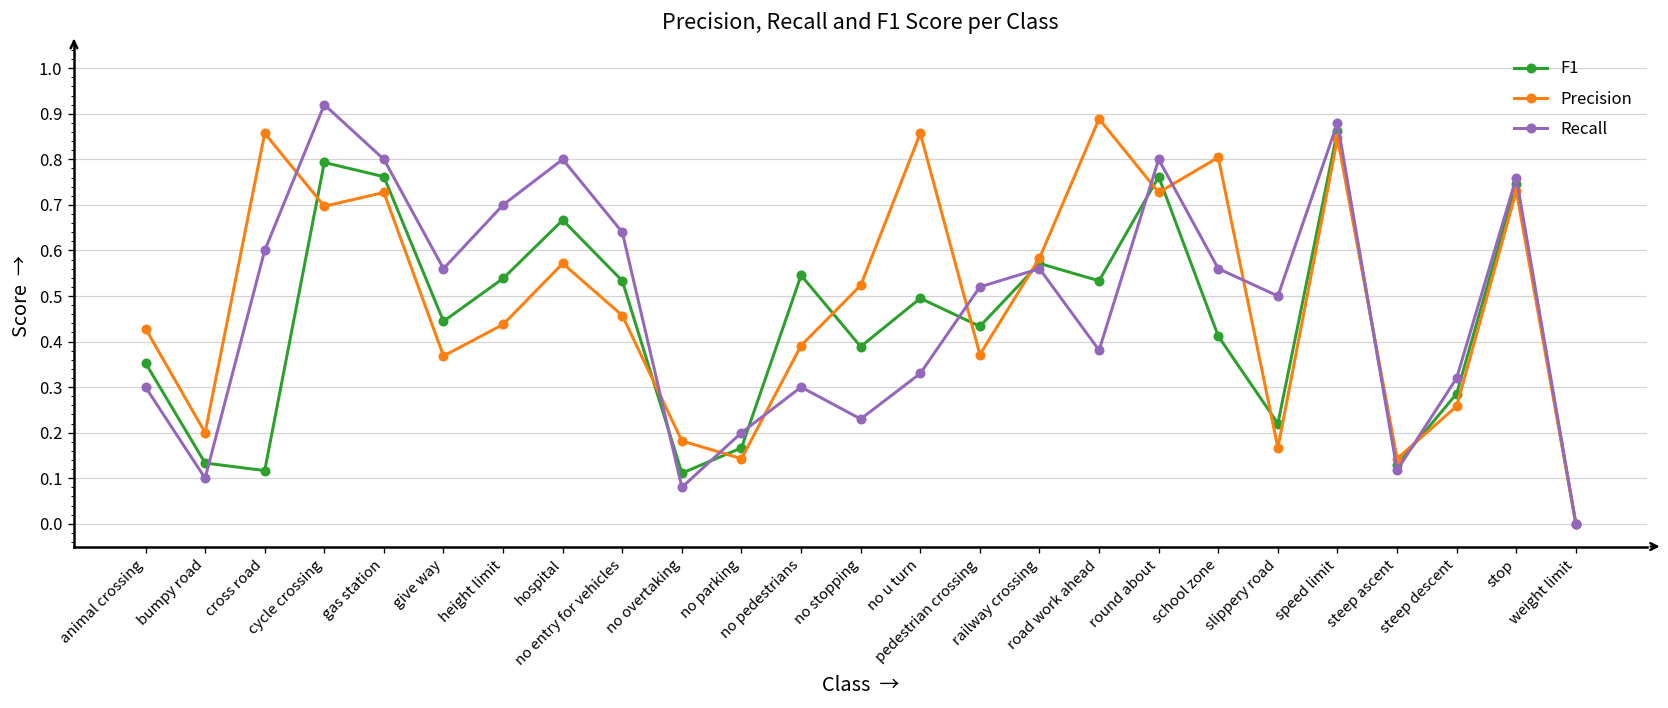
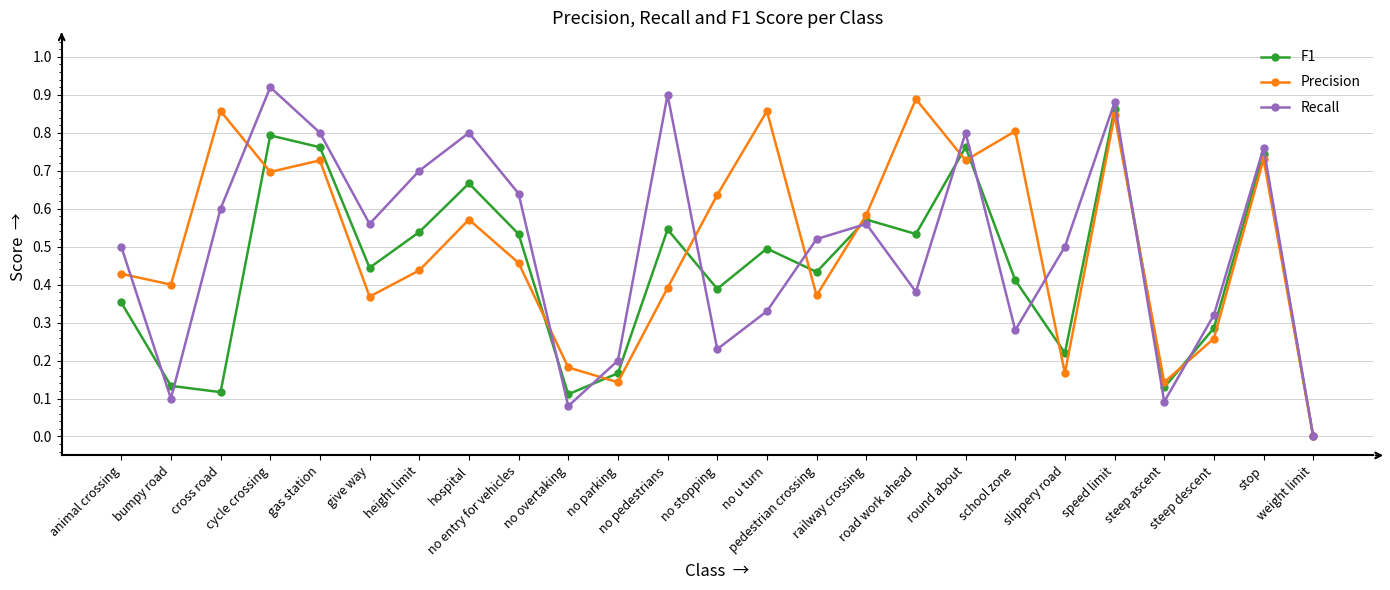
Recall, animal crossing: 0.3 -> 0.5
Precision, bumpy road: 0.2 -> 0.4
Recall, no pedestrians: 0.3 -> 0.9
Precision, no stopping: 0.52 -> 0.64
Recall, school zone: 0.56 -> 0.28
Recall, steep ascent: 0.12 -> 0.09
